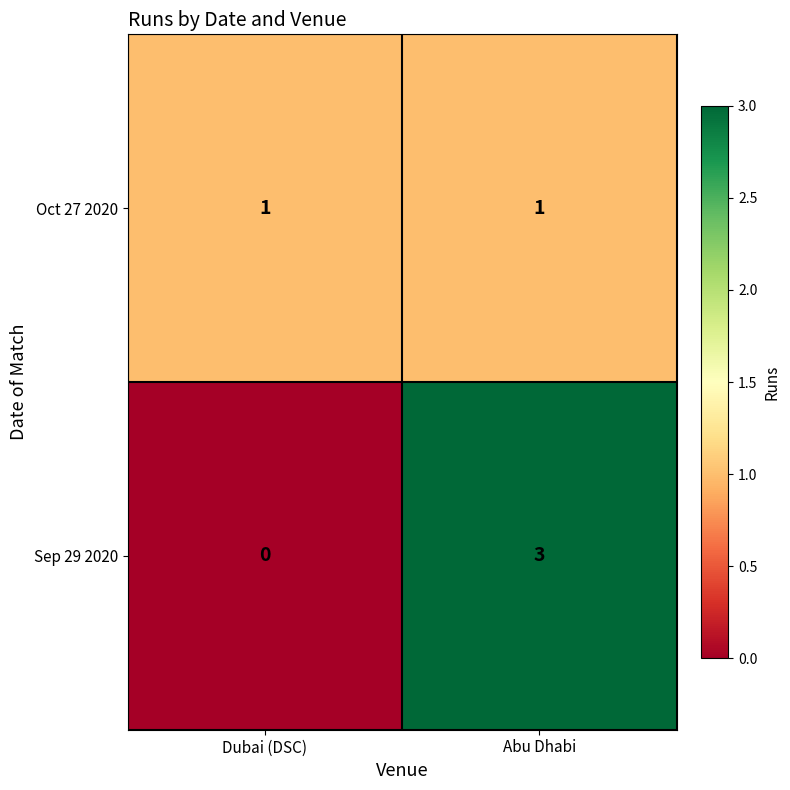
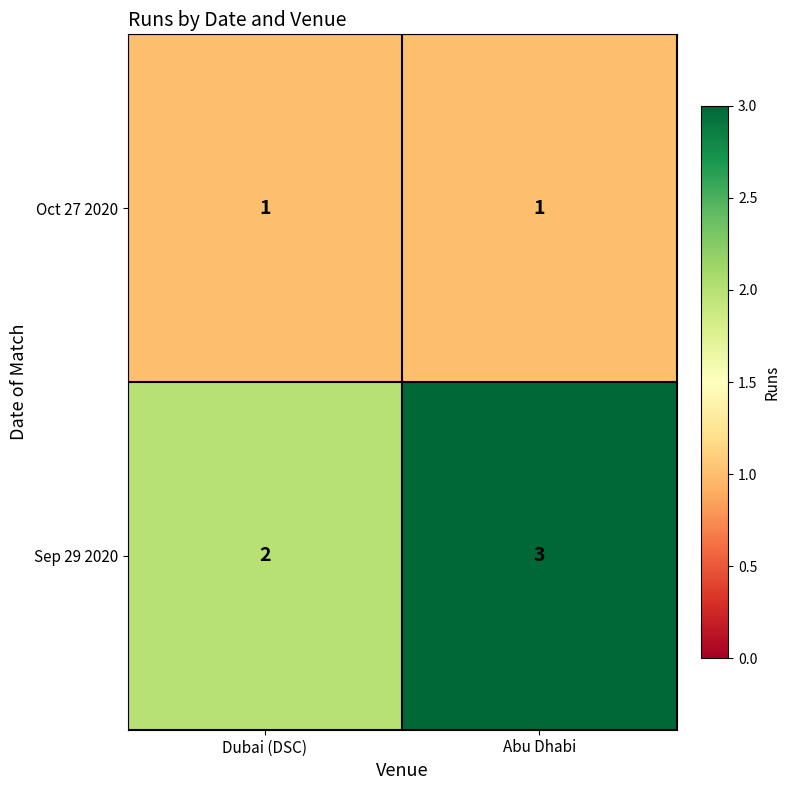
Sep 29 2020, Dubai (DSC): 0 -> 2
